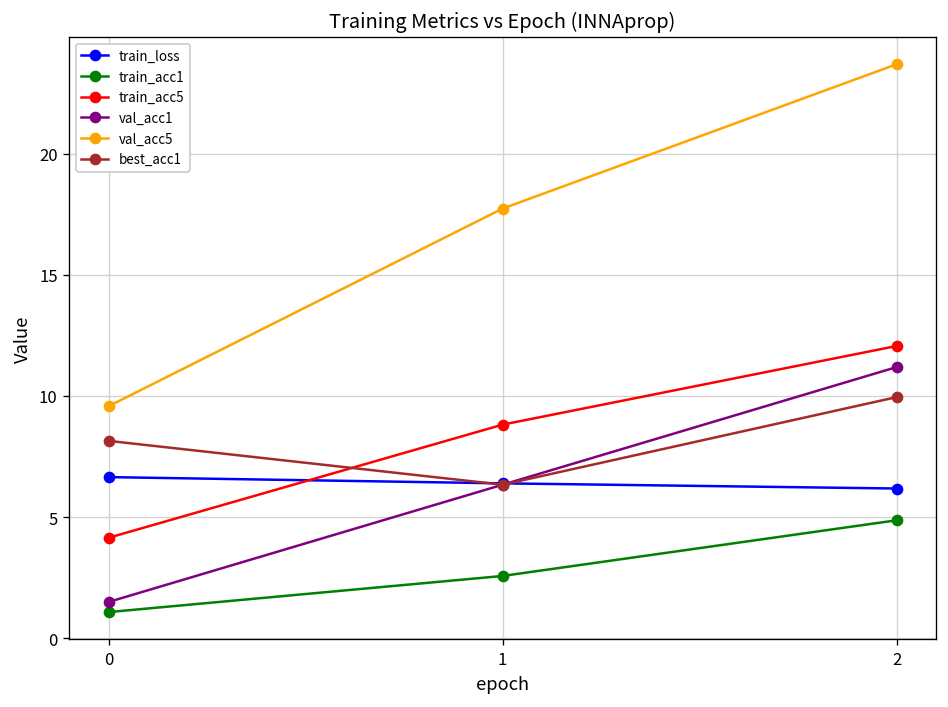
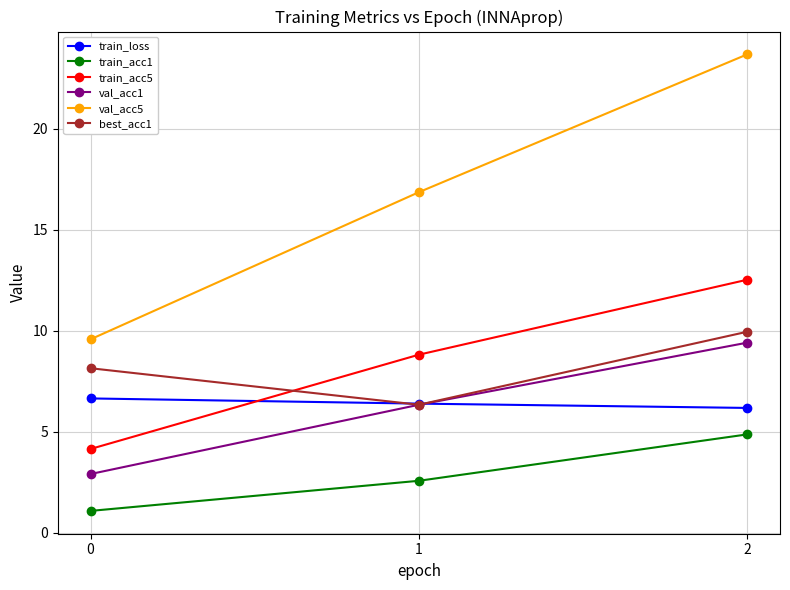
val_acc1, 0: 1.5 -> 2.9
val_acc5, 1: 17.7 -> 16.9
train_acc5, 2: 12.1 -> 12.5
val_acc1, 2: 11.2 -> 9.4
